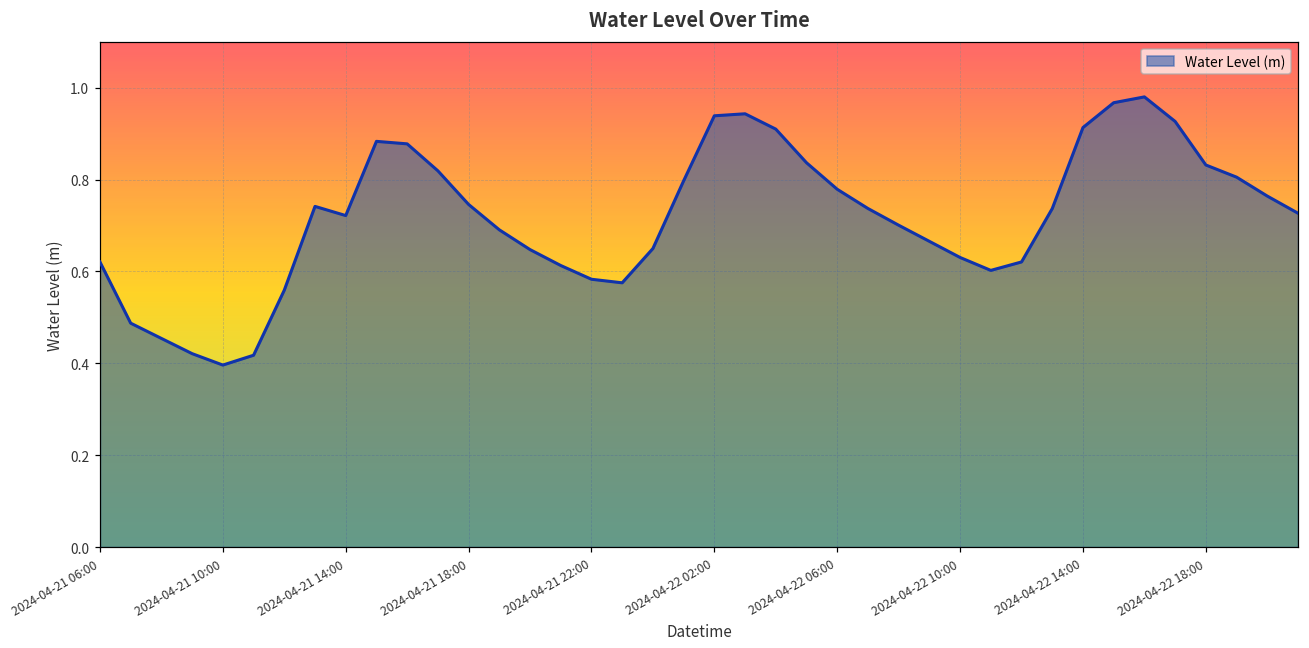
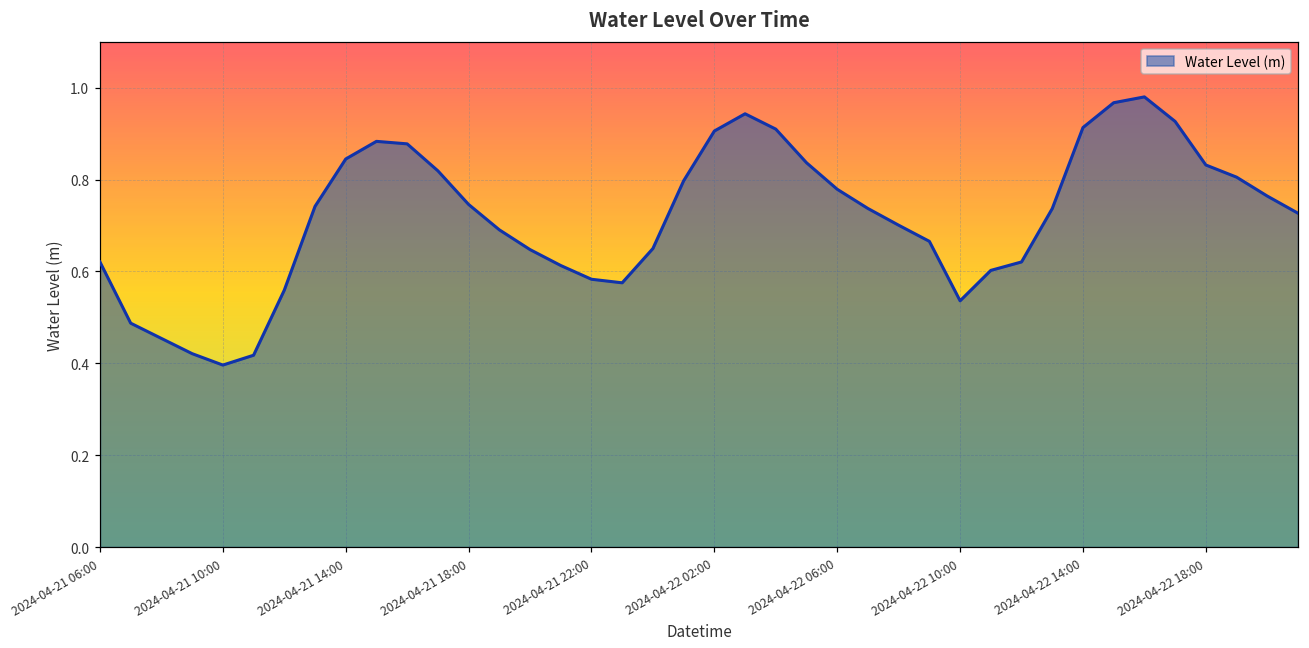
2024-04-21 14:00: 0.72 -> 0.84
2024-04-22 02:00: 0.94 -> 0.91
2024-04-22 10:00: 0.63 -> 0.54
